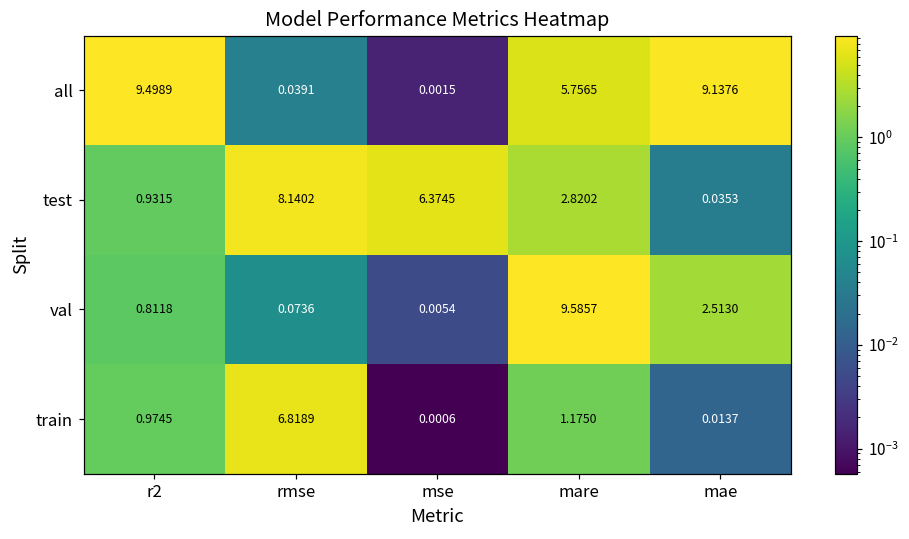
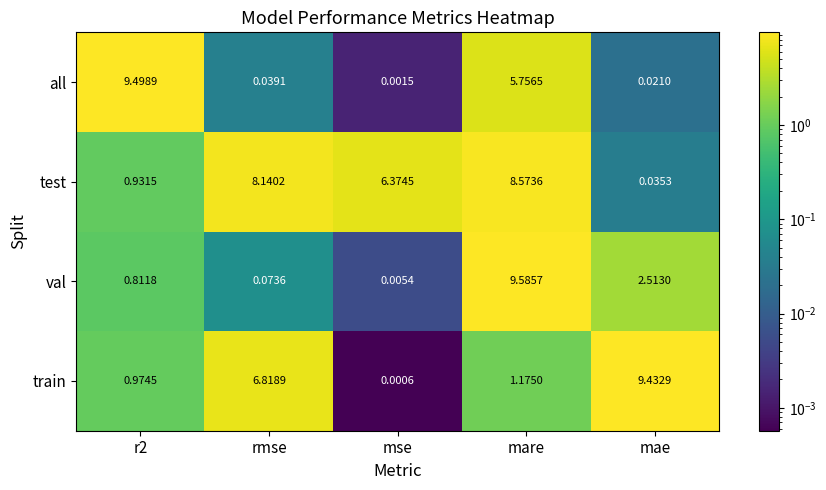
all, mae: 9.1376 -> 0.0210
test, mare: 2.8202 -> 8.5736
train, mae: 0.0137 -> 9.4329
